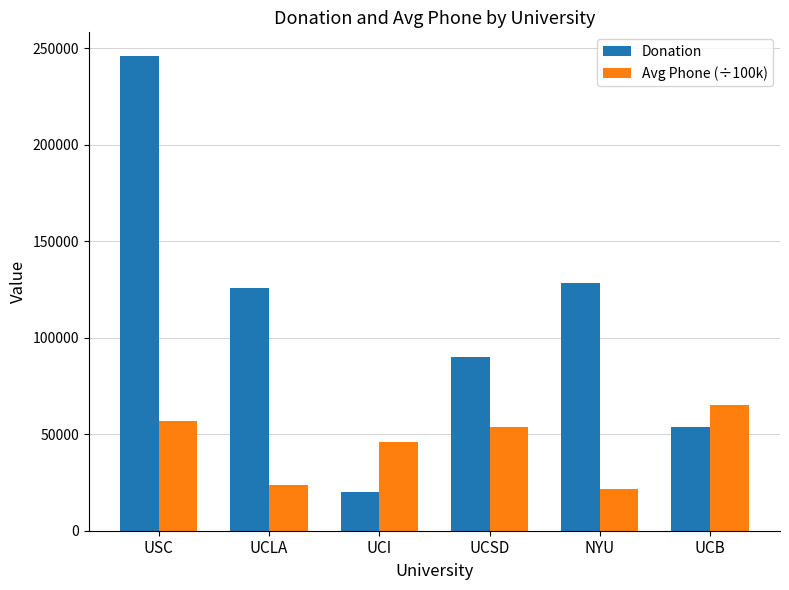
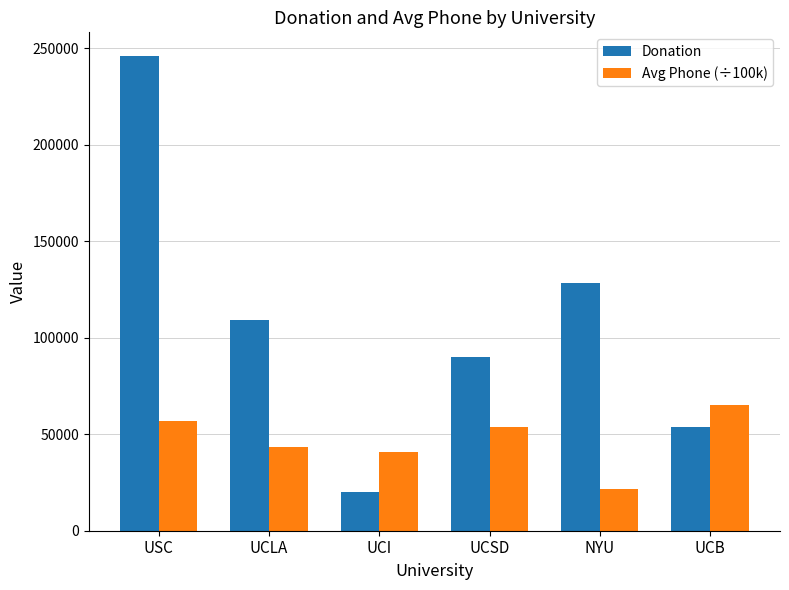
Donation, UCLA: 126000 -> 109000
Avg Phone (÷100k), UCLA: 24000 -> 43000
Avg Phone (÷100k), UCI: 46000 -> 41000
